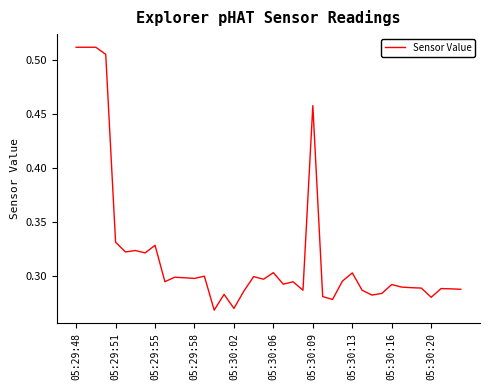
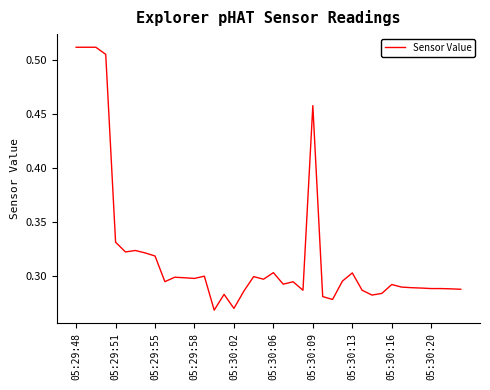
05:29:55: 0.328 -> 0.318
05:30:20: 0.280 -> 0.288
